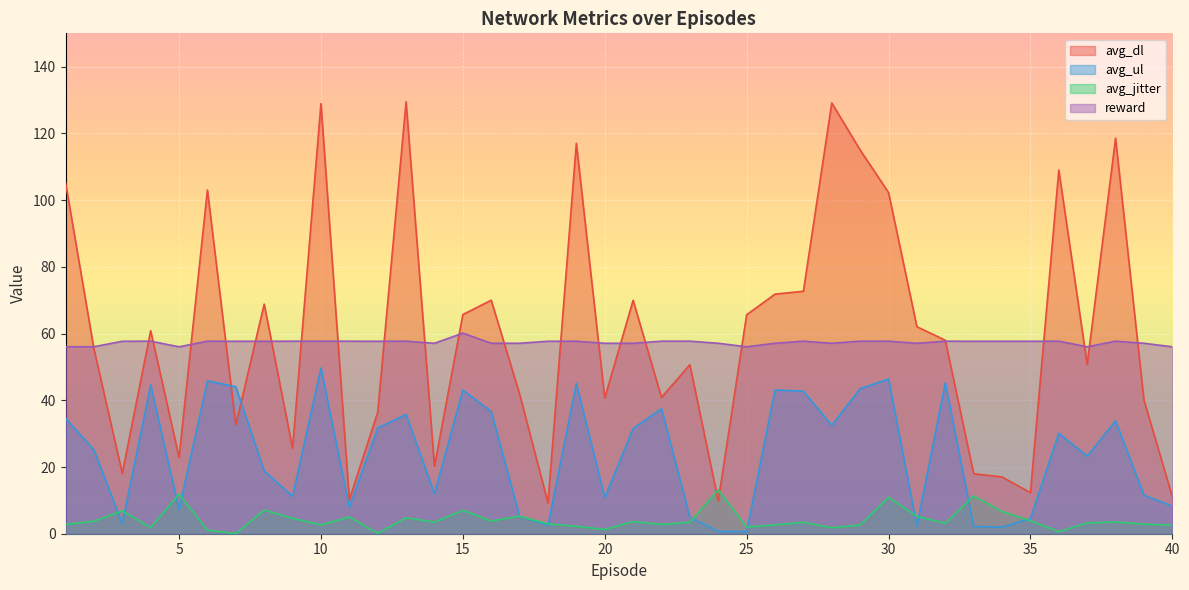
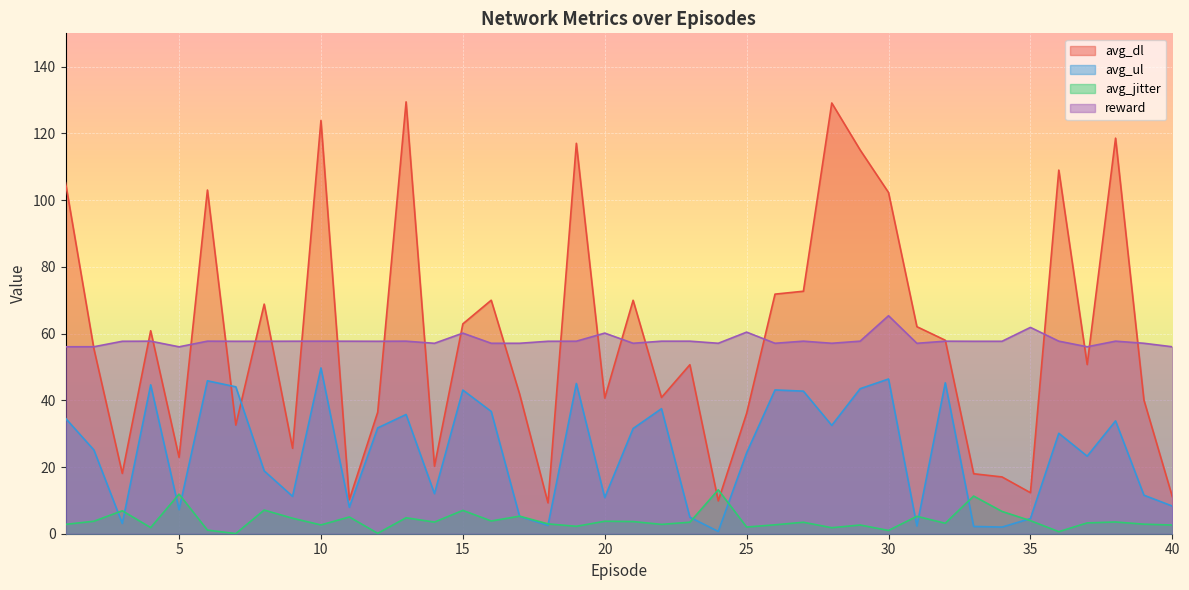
avg_dl, 10: 129 -> 124
avg_dl, 15: 66 -> 63
avg_jitter, 20: 1 -> 4
reward, 20: 57 -> 60
avg_dl, 25: 66 -> 36
avg_ul, 25: 1 -> 24
reward, 25: 56 -> 60
avg_jitter, 30: 11 -> 1
reward, 30: 58 -> 65
reward, 35: 58 -> 62
